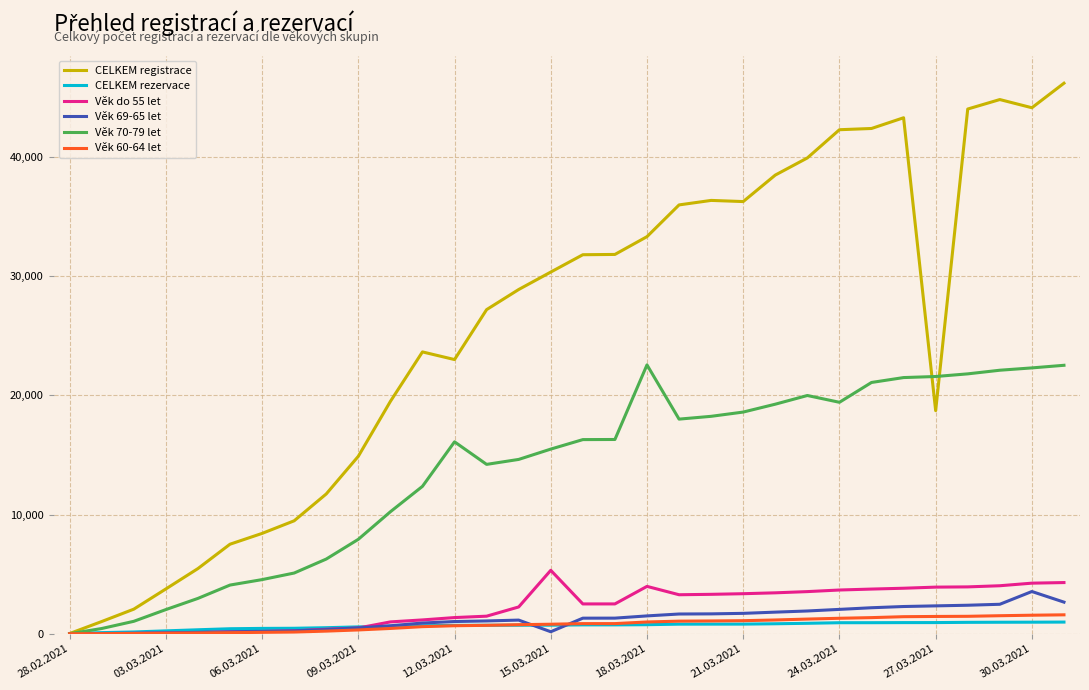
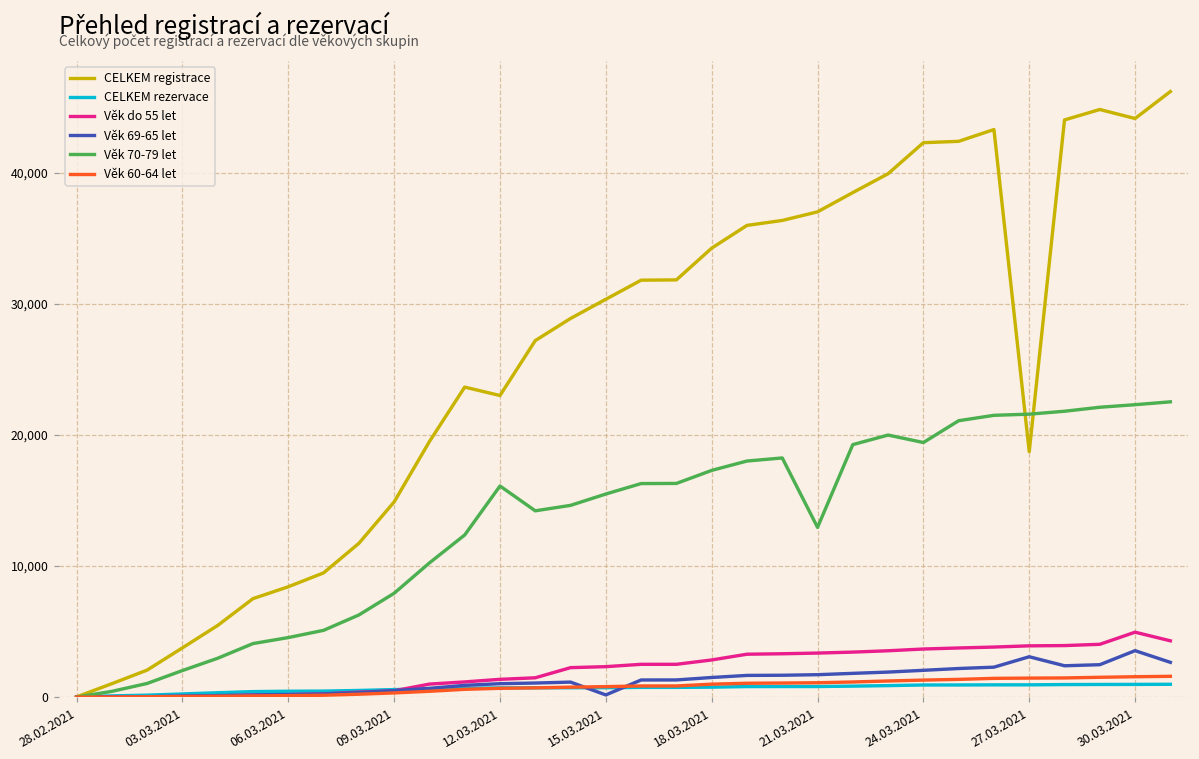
Věk do 55 let, 15.03.2021: 5,300 -> 2,300
CELKEM registrace, 18.03.2021: 33,300 -> 34,300
Věk do 55 let, 18.03.2021: 4,000 -> 2,800
Věk 70-79 let, 18.03.2021: 22,600 -> 17,300
CELKEM registrace, 21.03.2021: 36,300 -> 37,000
Věk 70-79 let, 21.03.2021: 18,600 -> 13,000
Věk 69-65 let, 27.03.2021: 2,300 -> 3,100
Věk do 55 let, 30.03.2021: 4,200 -> 5,000
